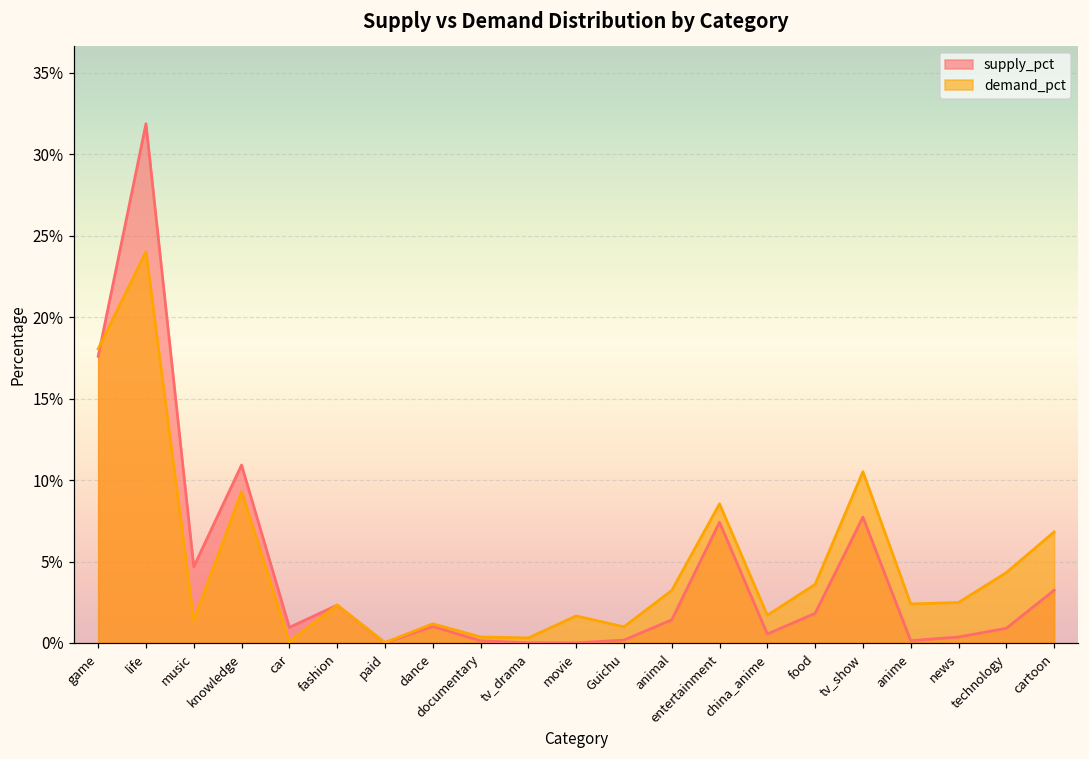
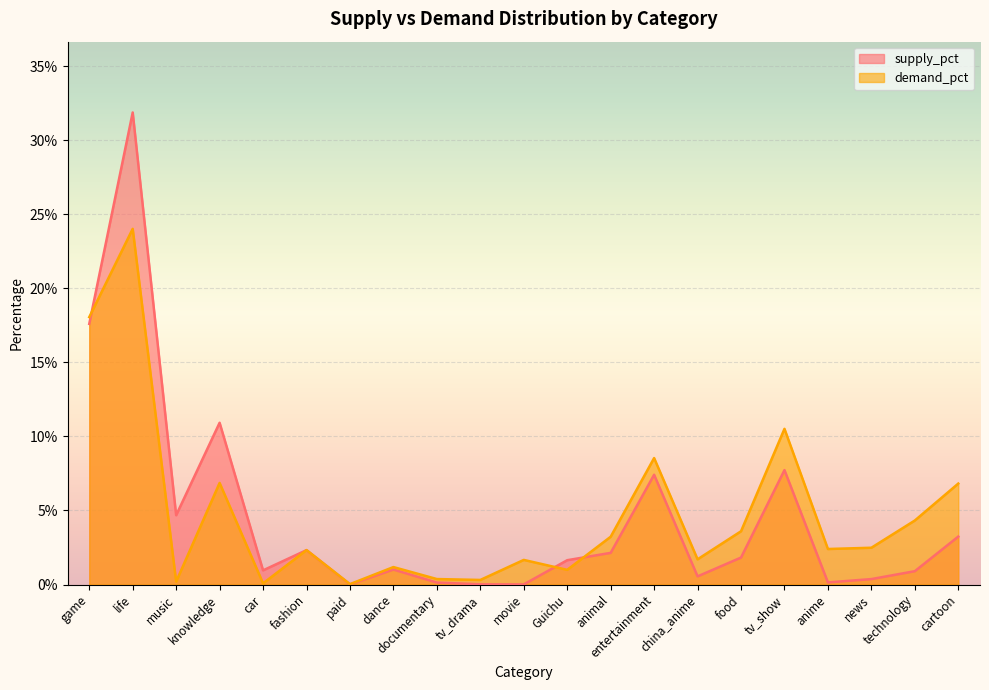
demand_pct, music: 1.4% -> 0.2%
demand_pct, knowledge: 9.3% -> 6.9%
supply_pct, Guichu: 0.2% -> 1.6%
supply_pct, animal: 1.4% -> 2.1%
